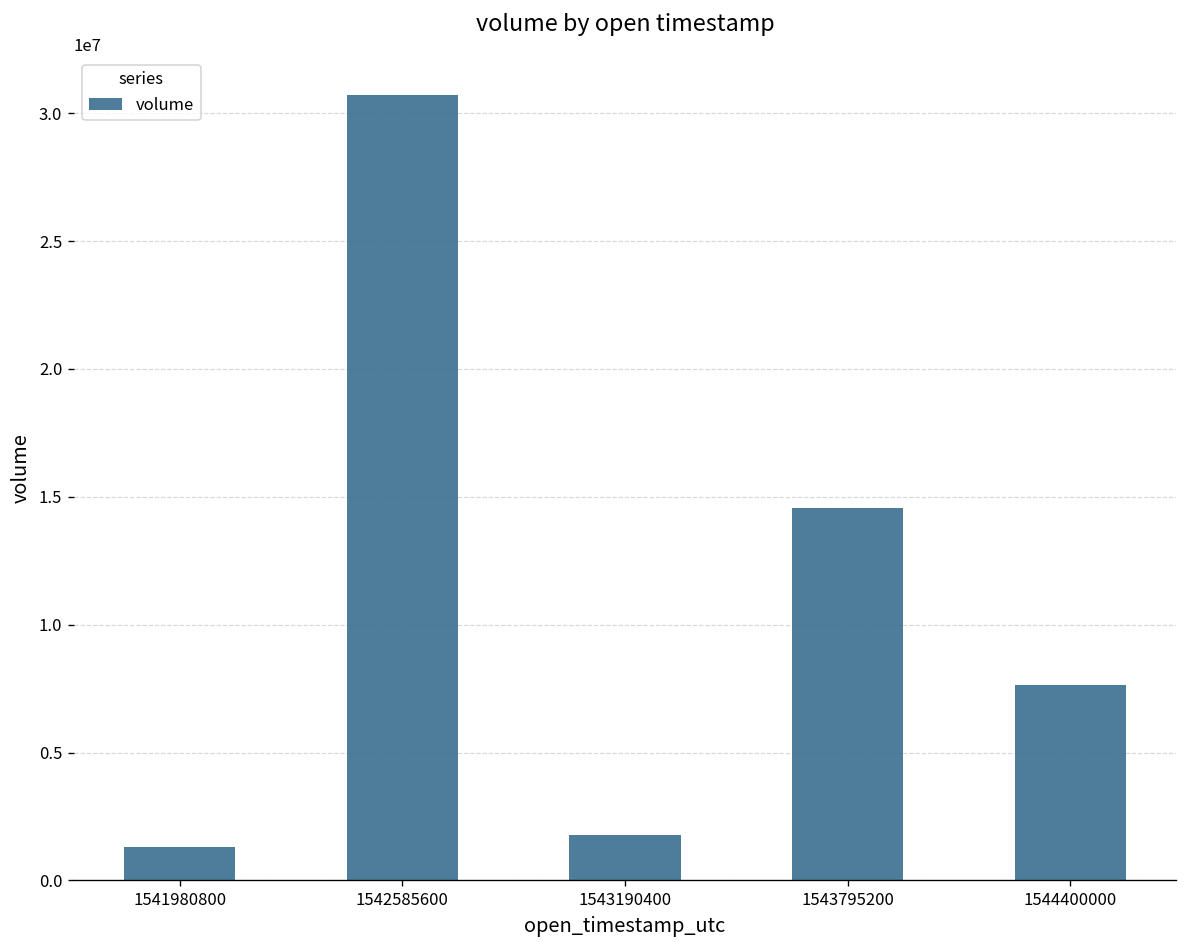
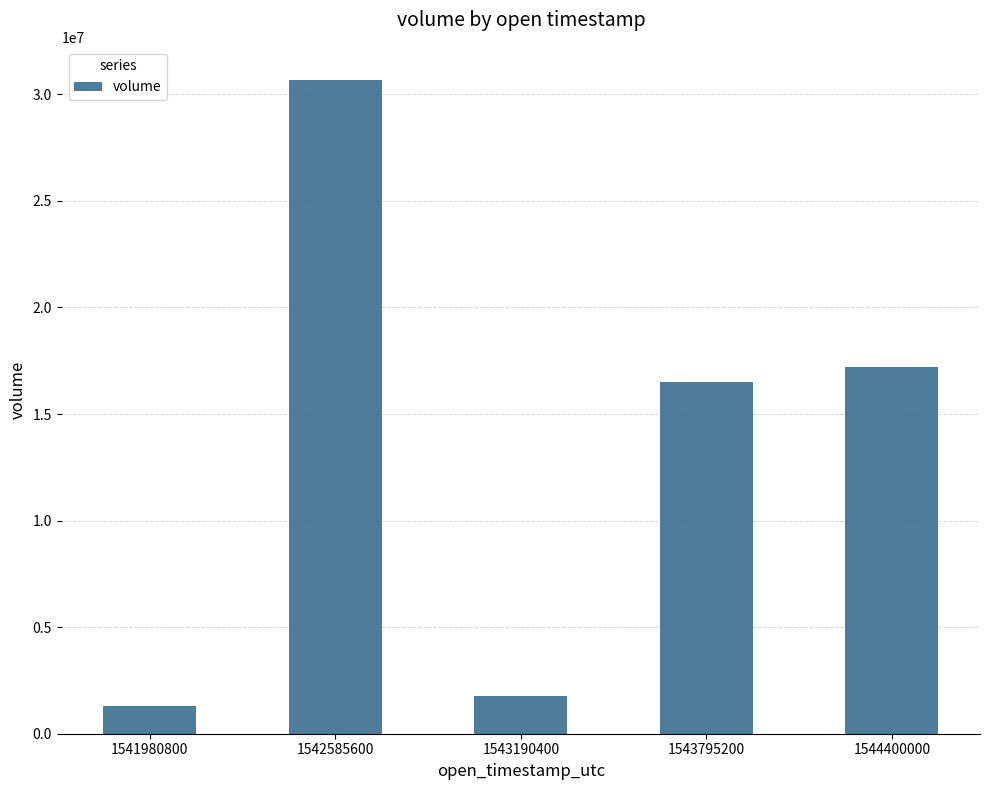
1543795200: 14600000 -> 16500000
1544400000: 7600000 -> 17200000
